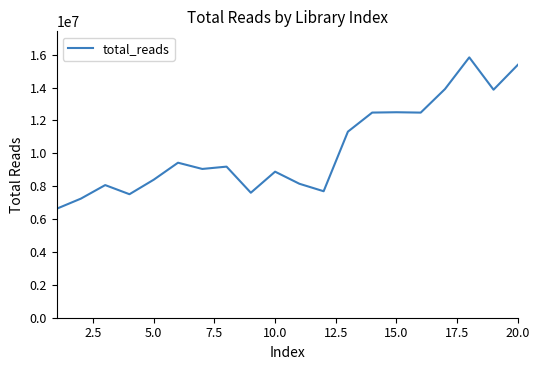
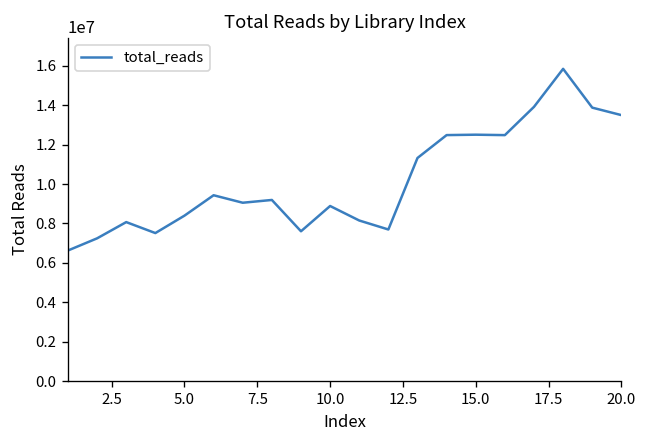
20.0: 15400000 -> 13500000
